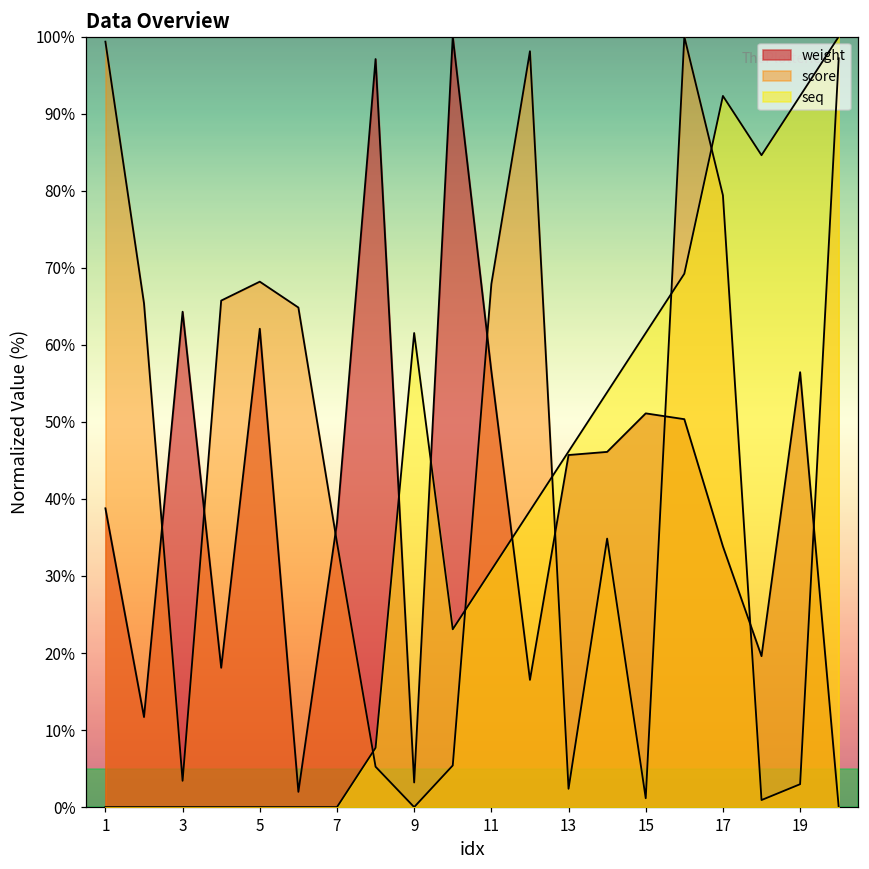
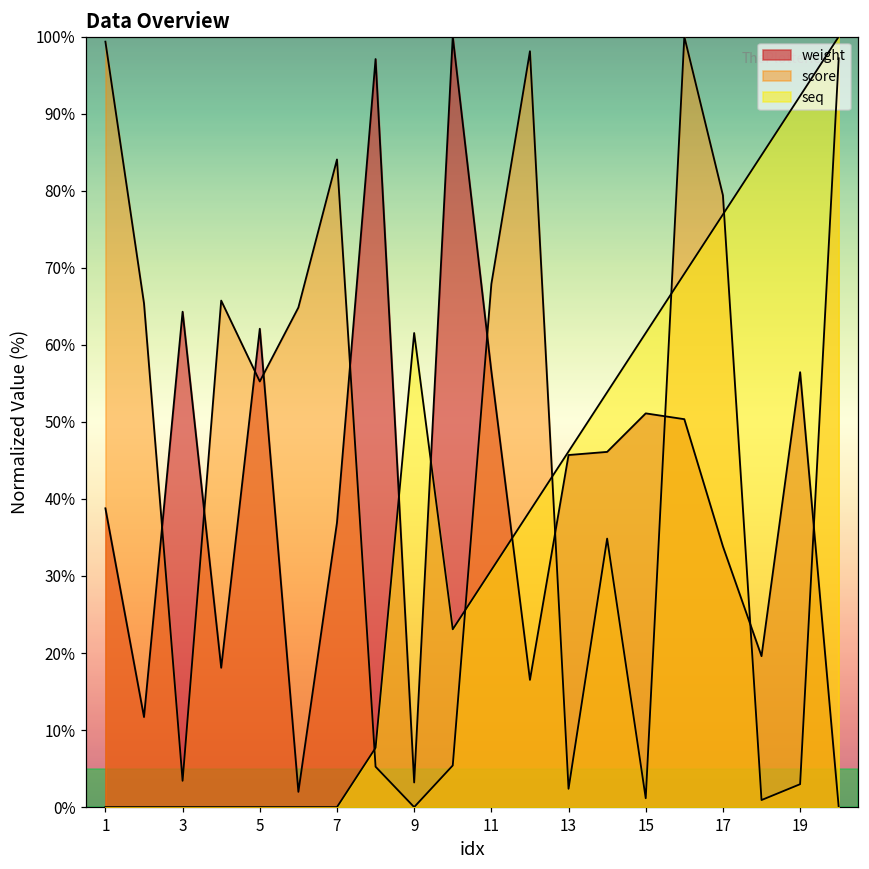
score, 5: 68% -> 55%
score, 7: 34% -> 84%
seq, 17: 92% -> 77%
